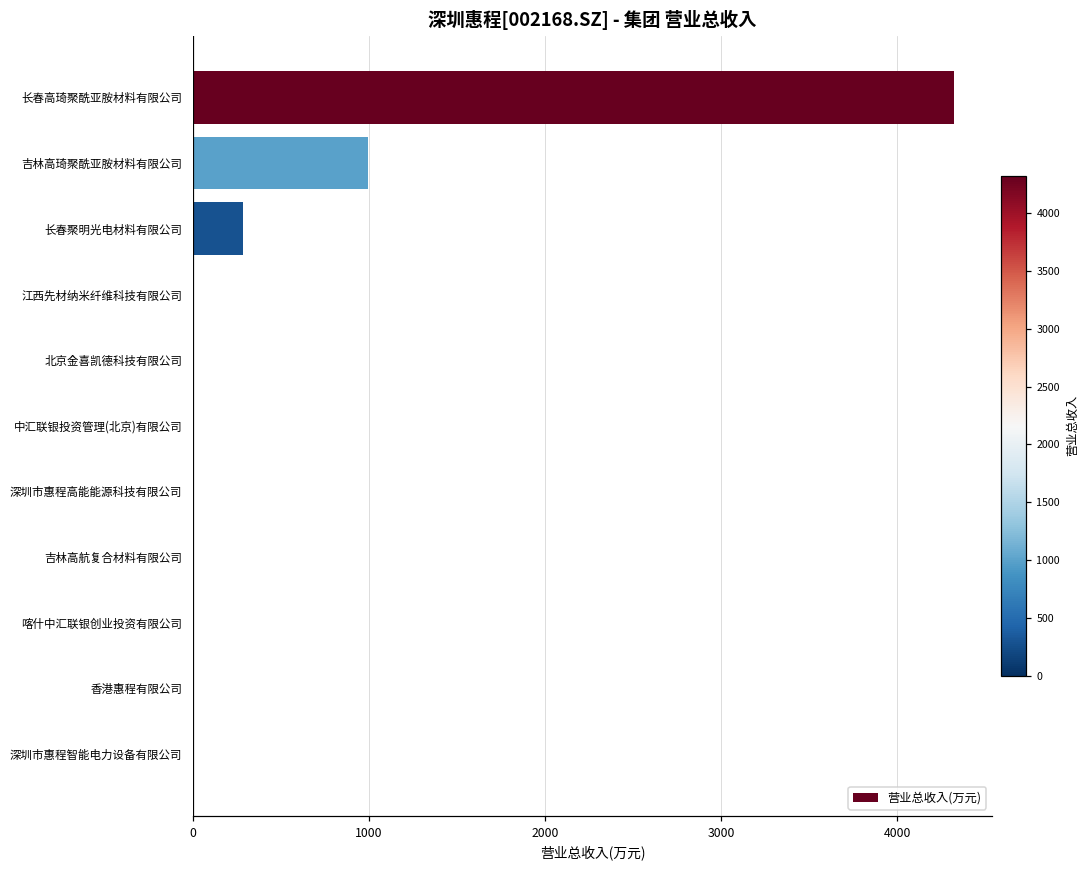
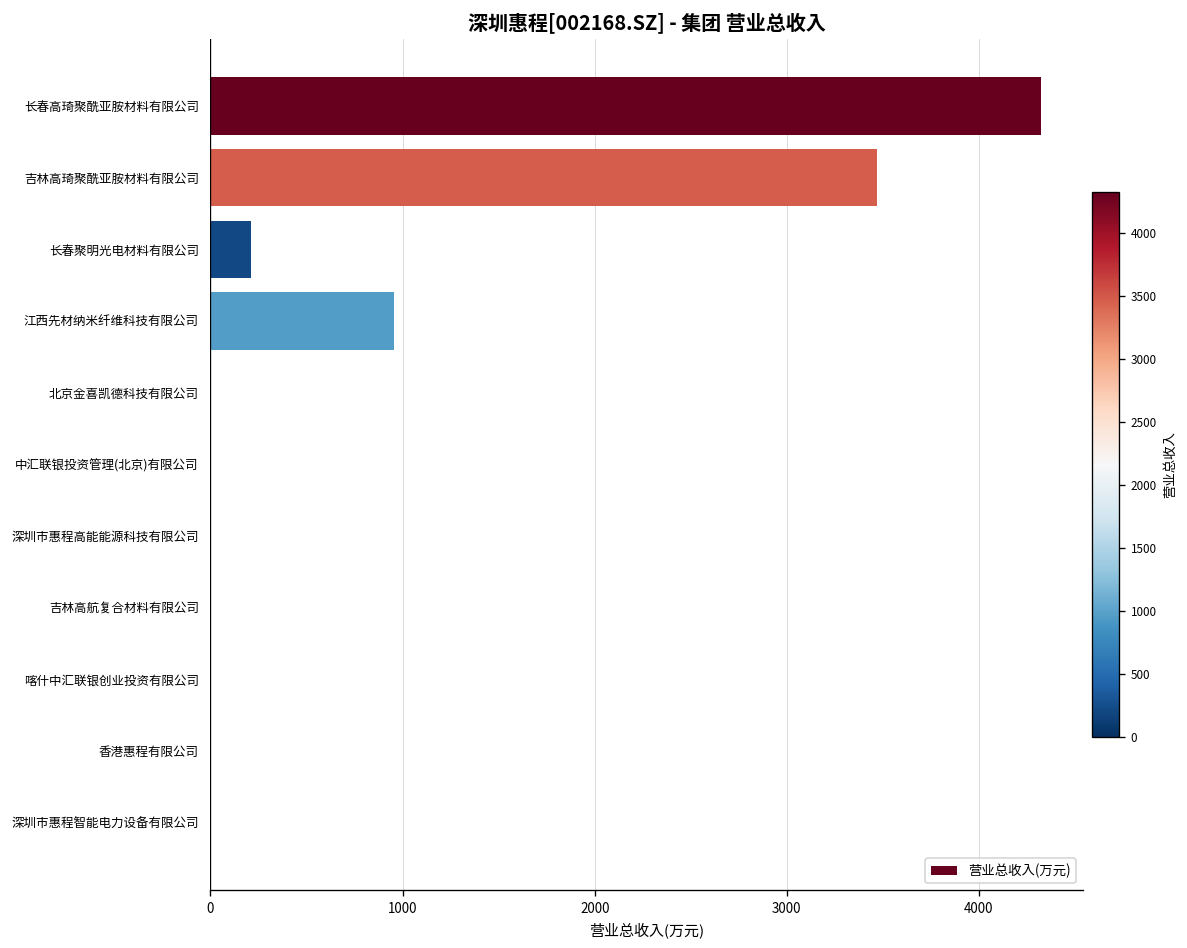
吉林高琦聚酰亚胺材料有限公司: 1000 -> 3470
长春聚明光电材料有限公司: 280 -> 210
江西先材纳米纤维科技有限公司: 10 -> 950
